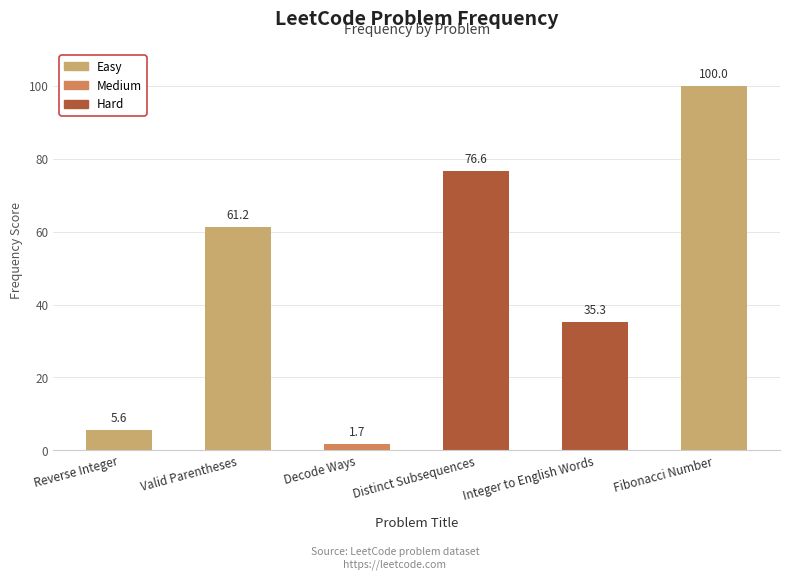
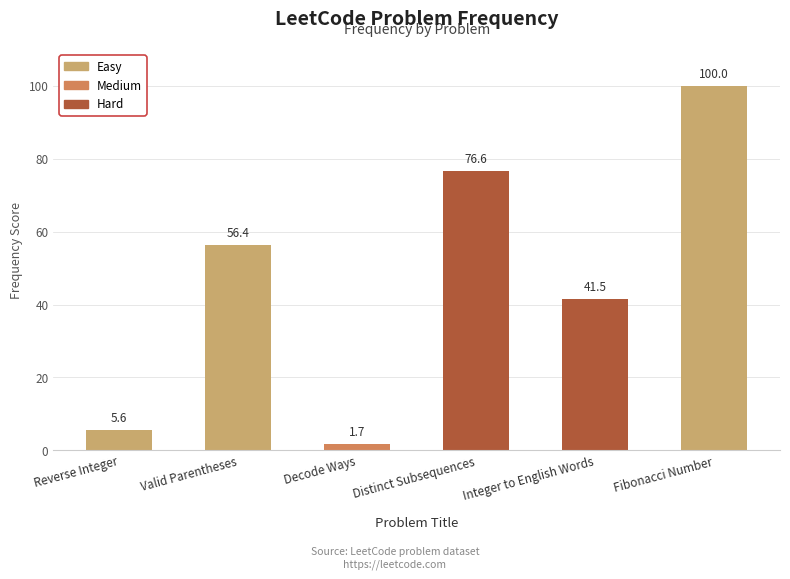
Valid Parentheses: 61.2 -> 56.4
Integer to English Words: 35.3 -> 41.5
